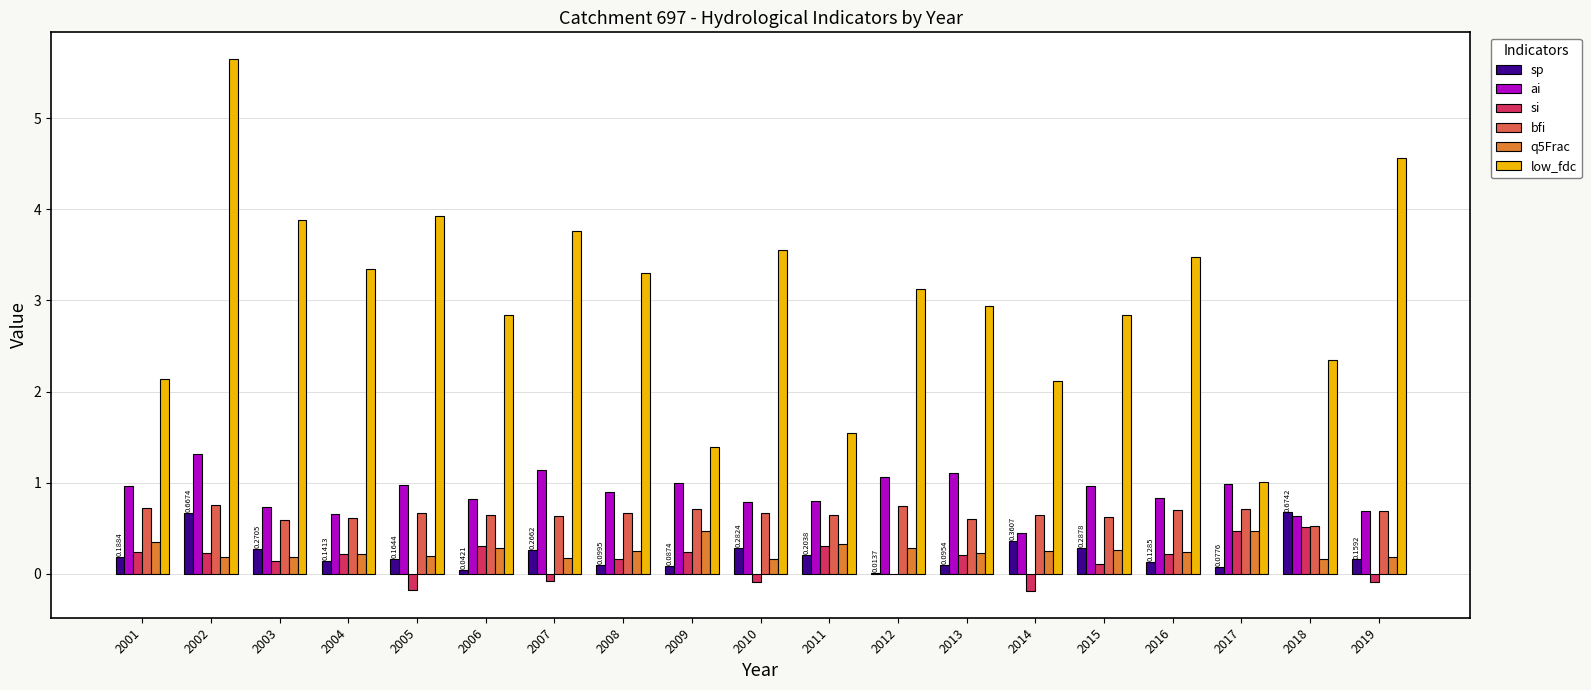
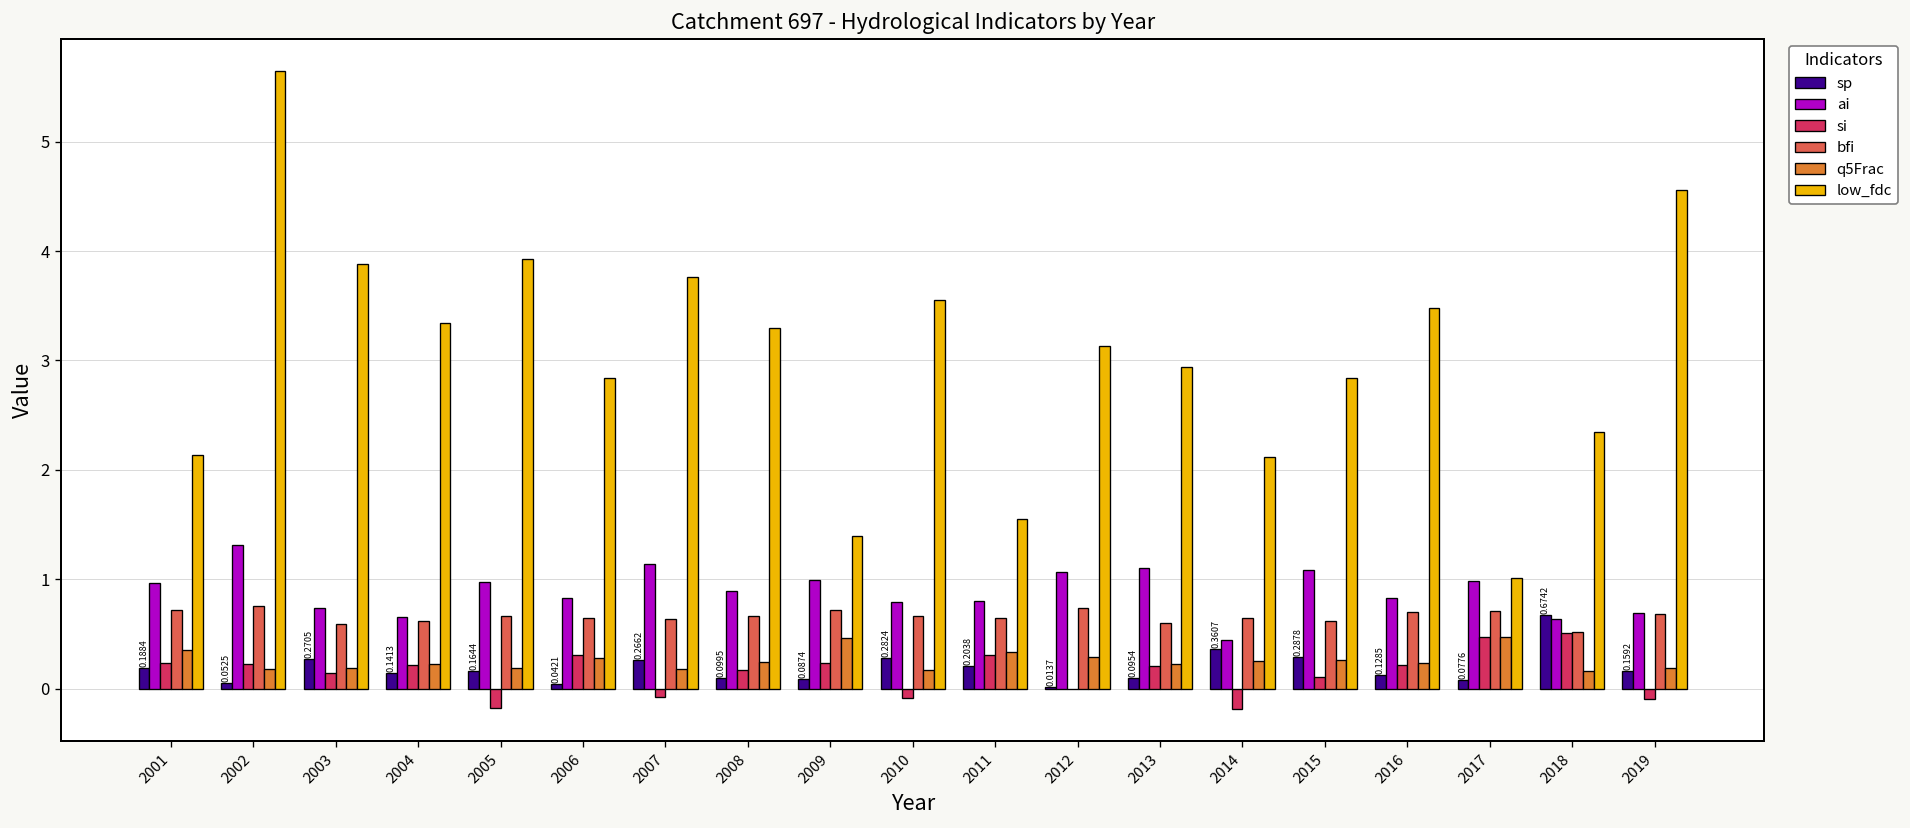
sp, 2002: 0.6674 -> 0.0525
ai, 2015: 1.0 -> 1.1
